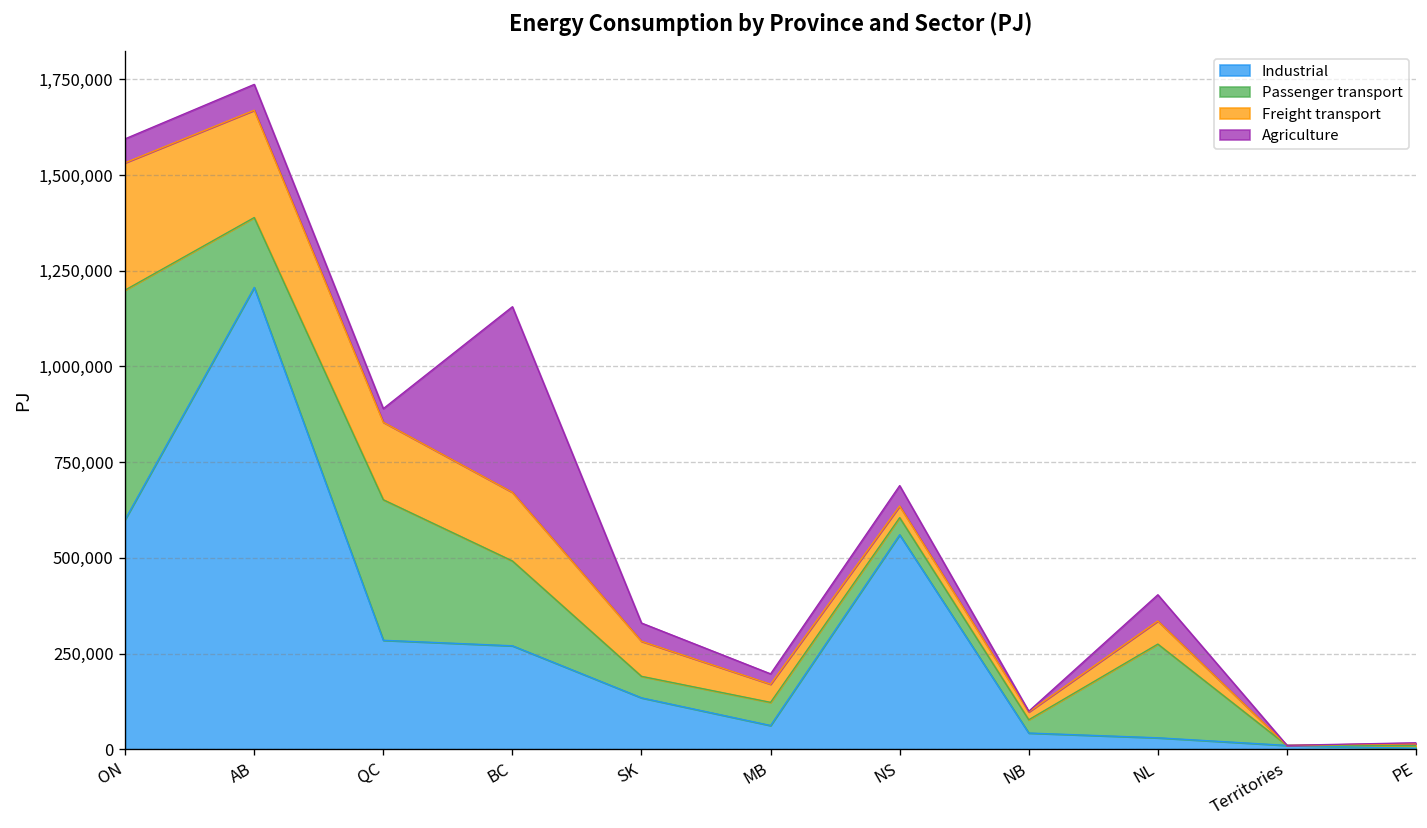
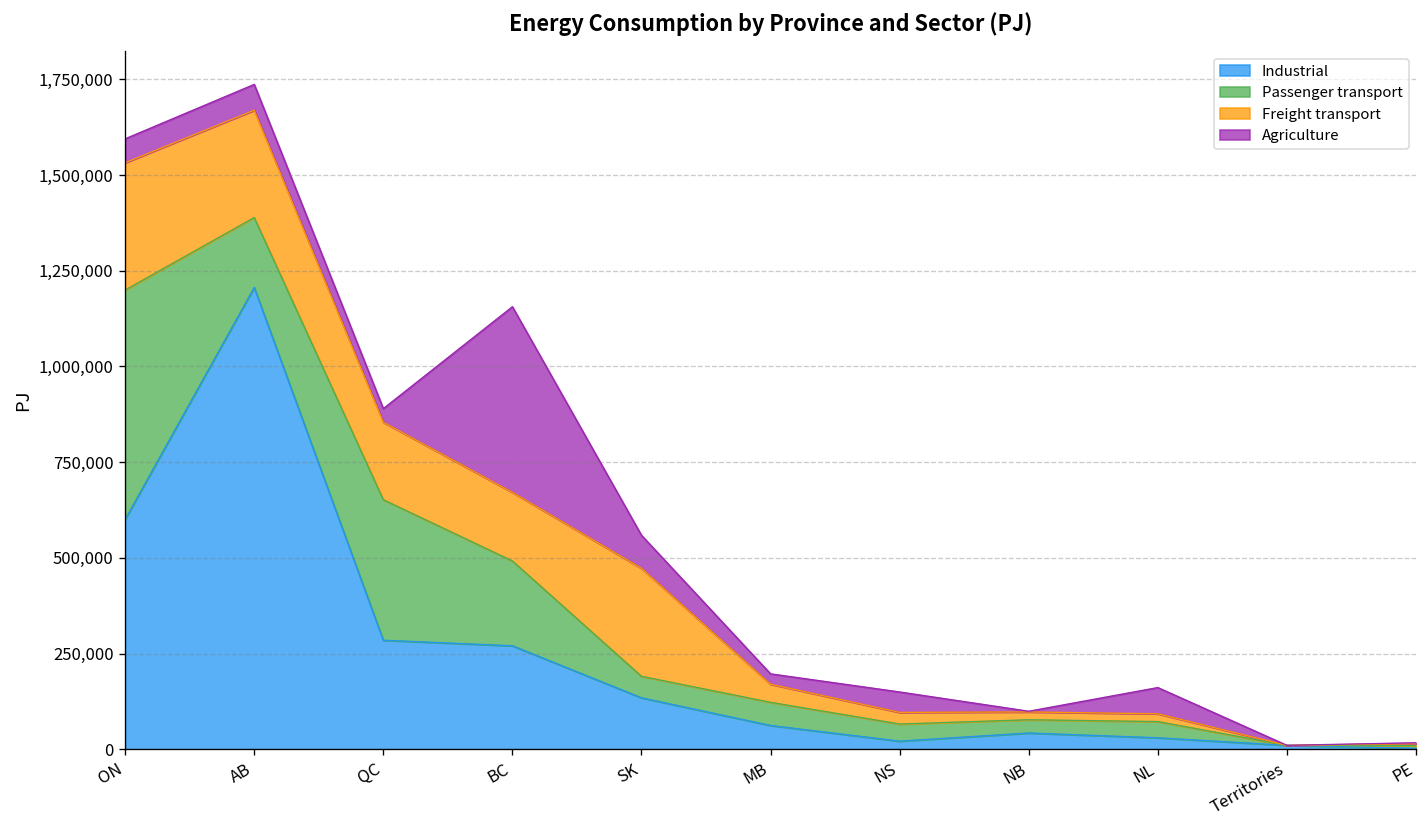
Freight transport, SK: 90,000 -> 280,000
Agriculture, SK: 50,000 -> 90,000
Industrial, NS: 560,000 -> 20,000
Passenger transport, NL: 240,000 -> 40,000
Freight transport, NL: 60,000 -> 20,000
